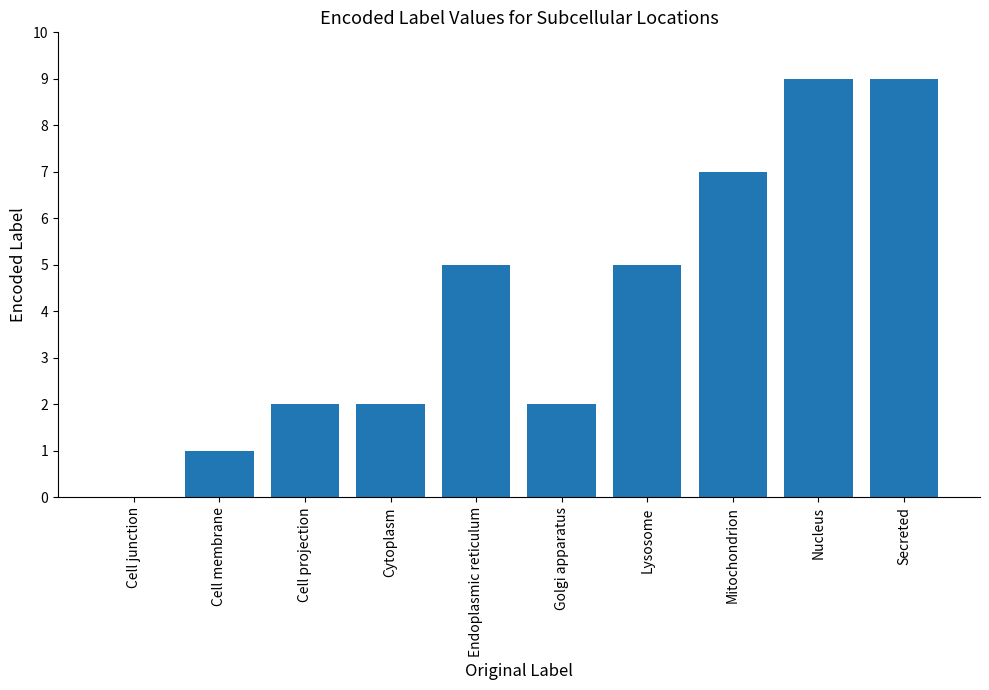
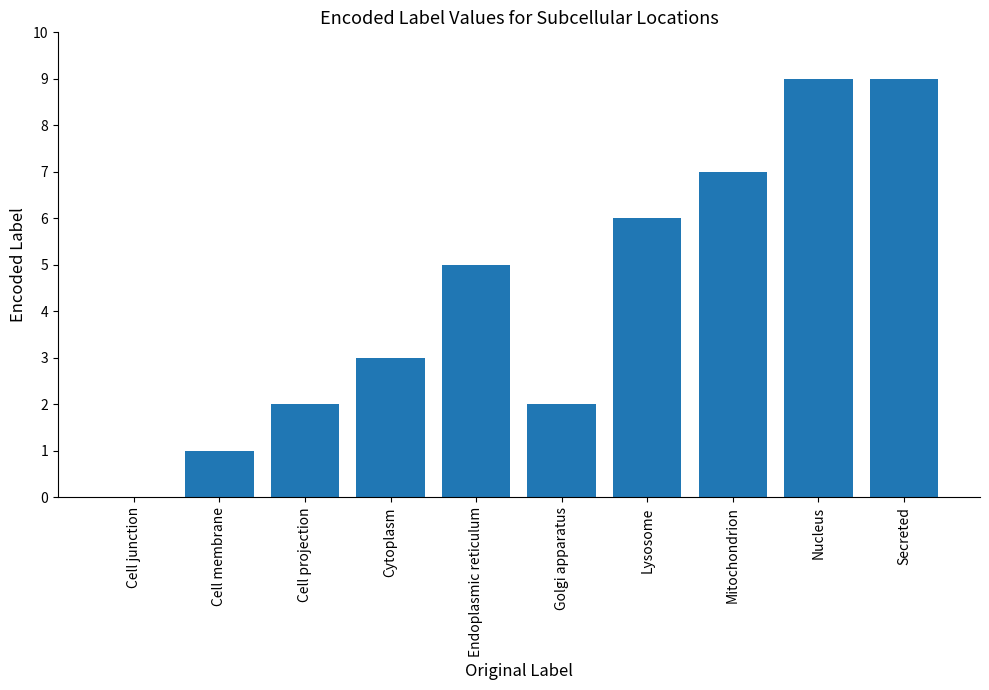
Cytoplasm: 2 -> 3
Lysosome: 5 -> 6
